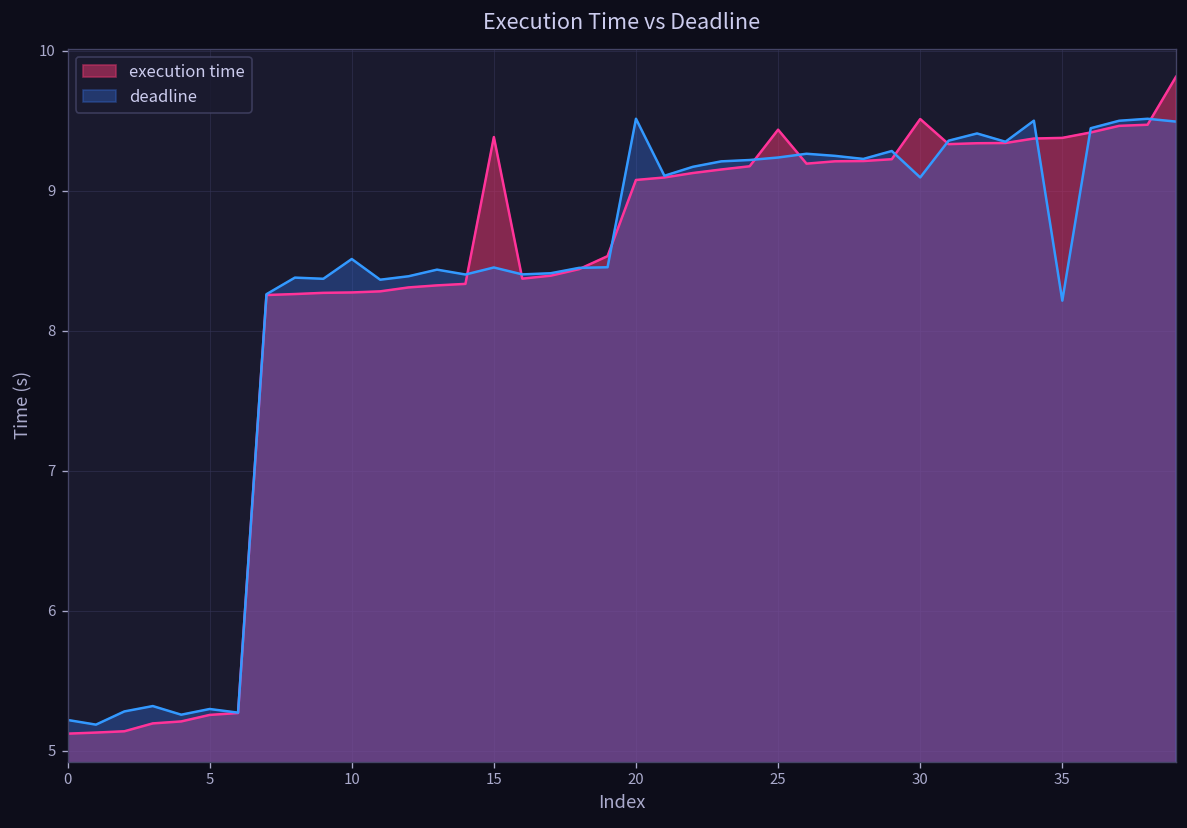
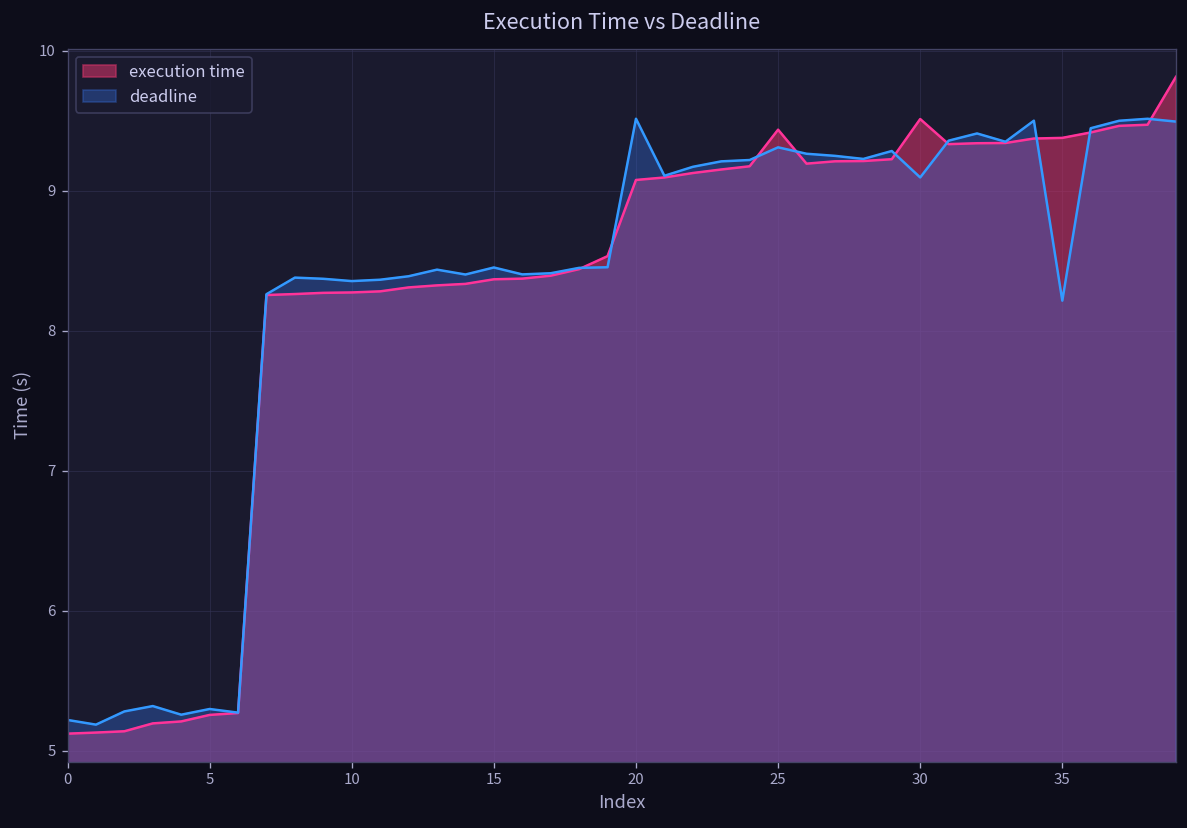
deadline, 10: 8.51 -> 8.36
execution time, 15: 9.38 -> 8.37
deadline, 25: 9.24 -> 9.31
